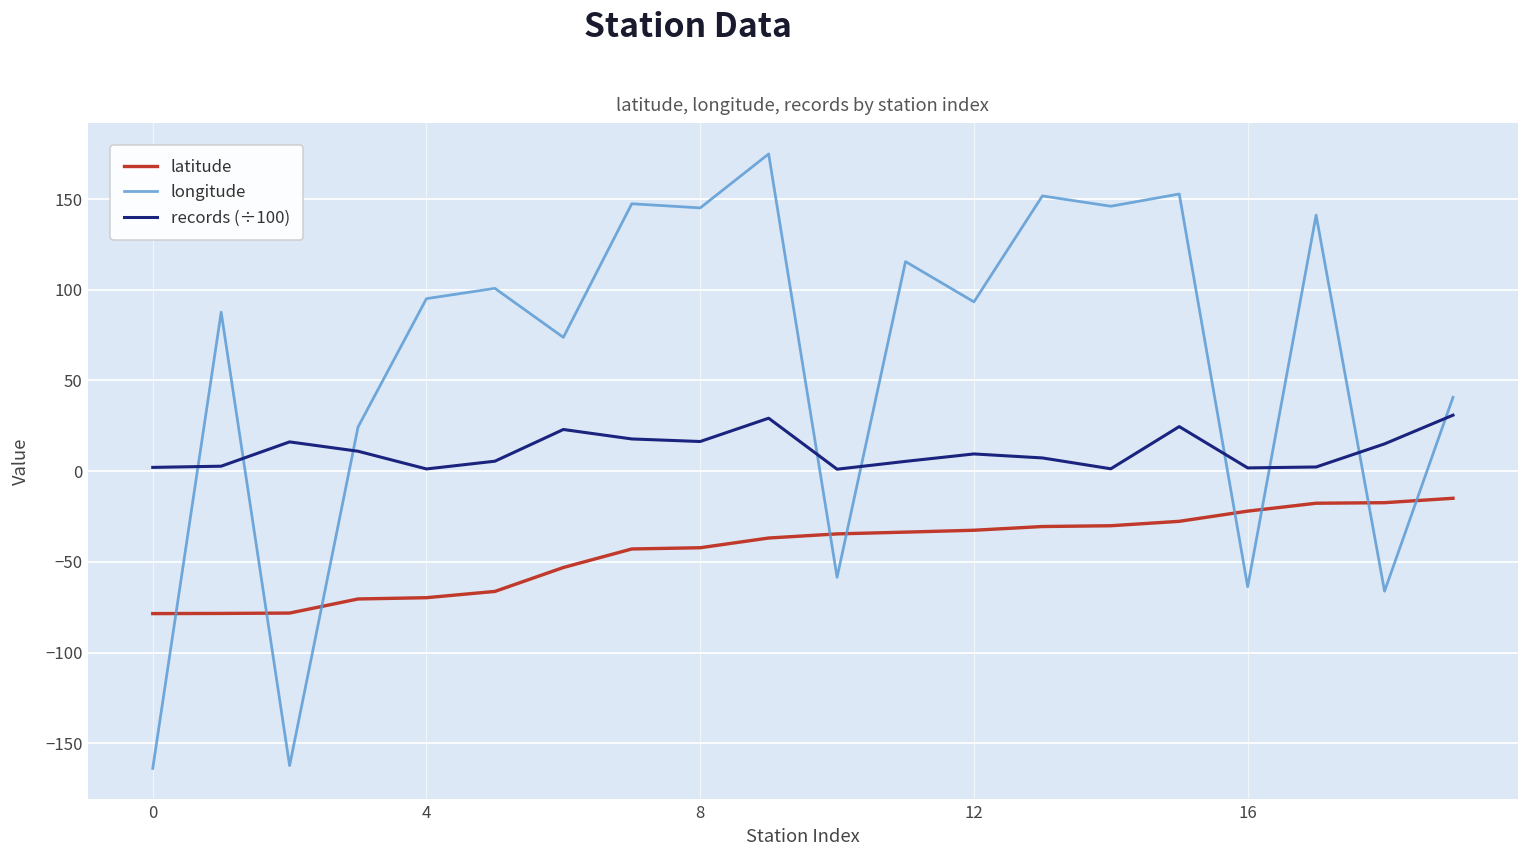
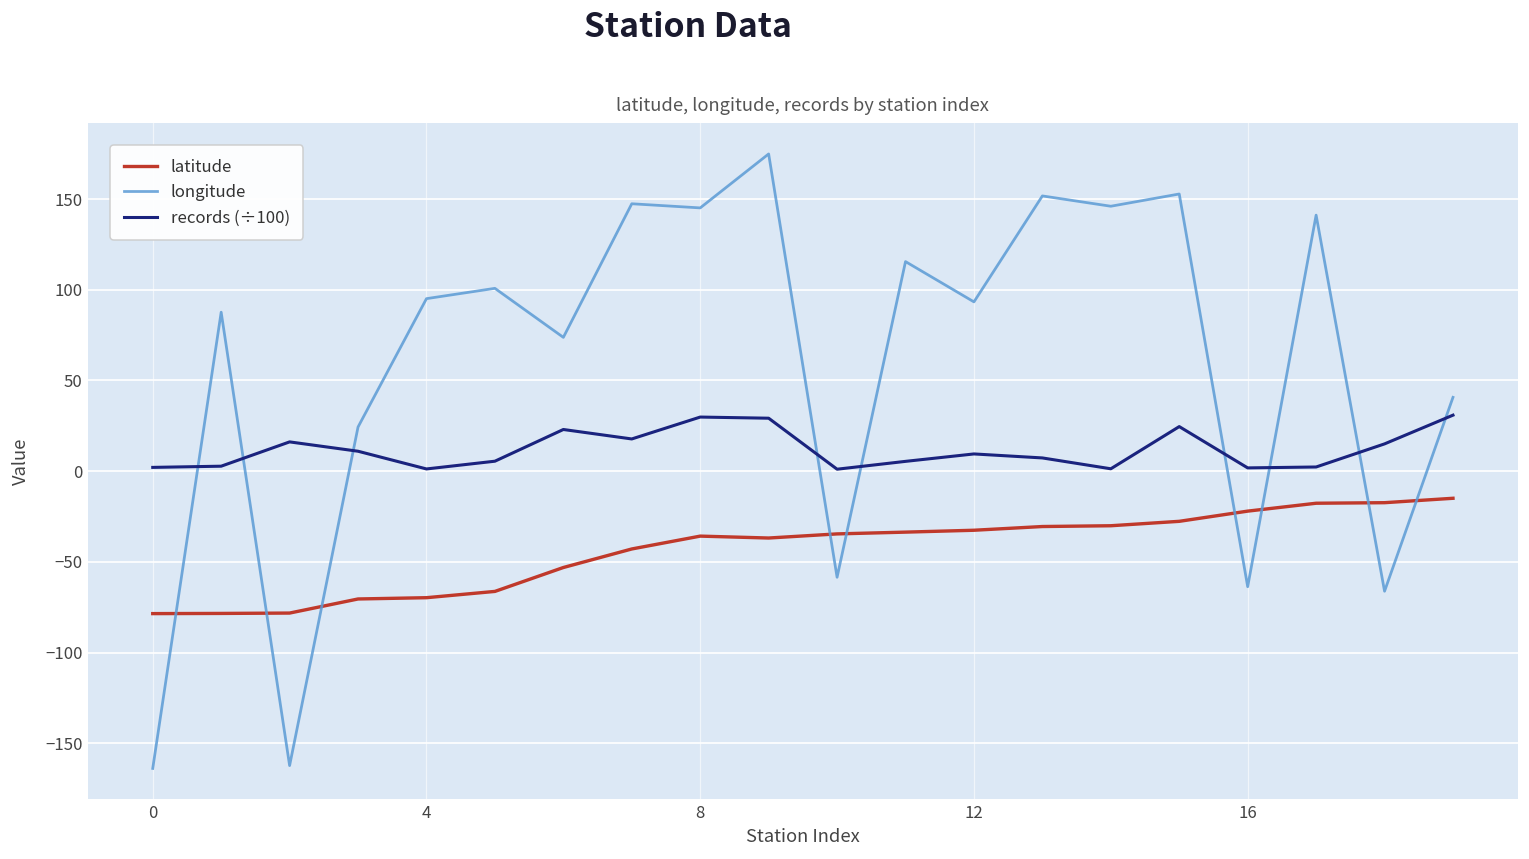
latitude, 8: -42 -> -36
records (÷100), 8: 16 -> 30
